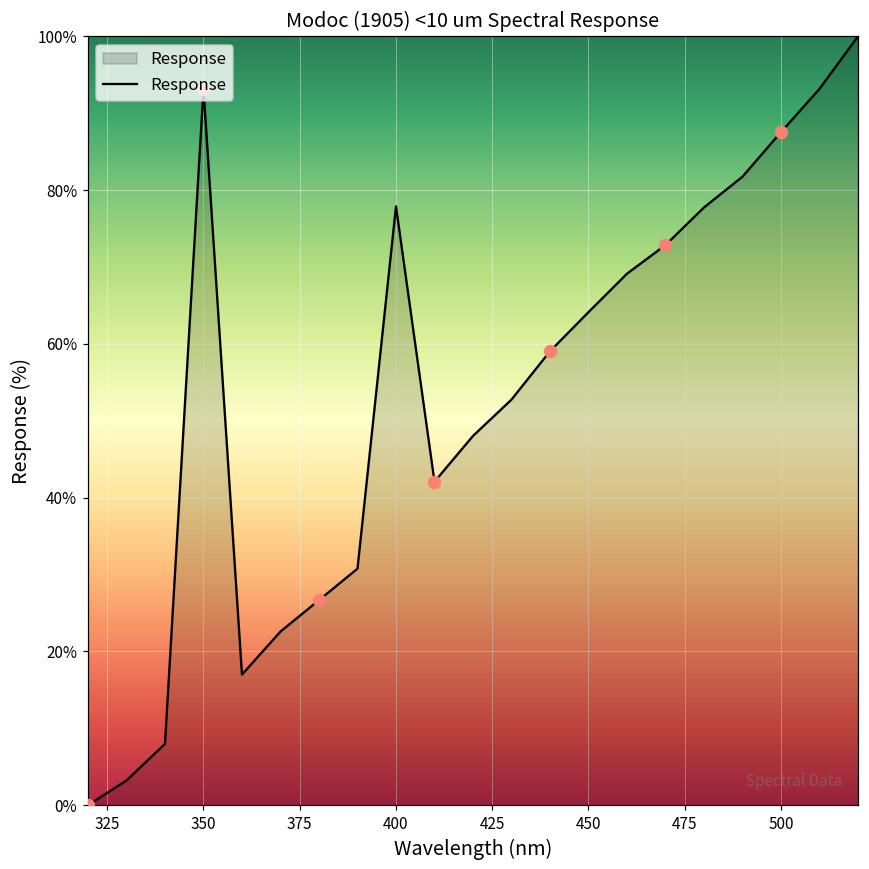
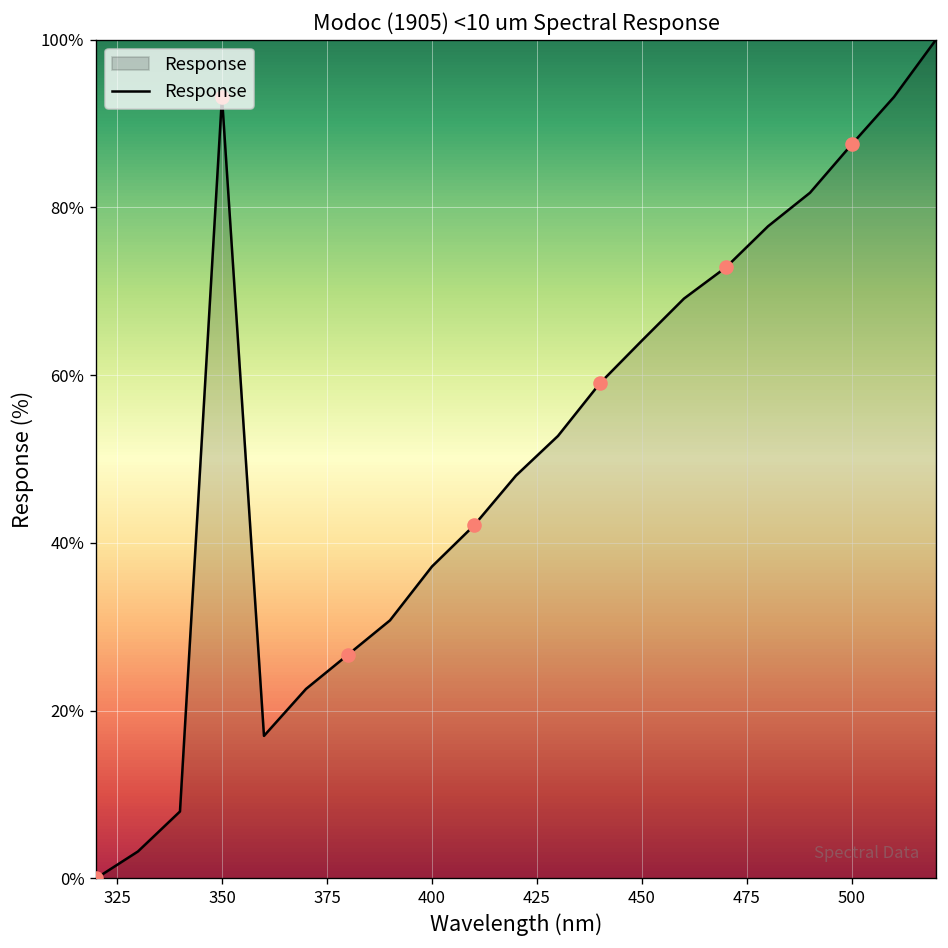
Response, 400: 78% -> 37%
